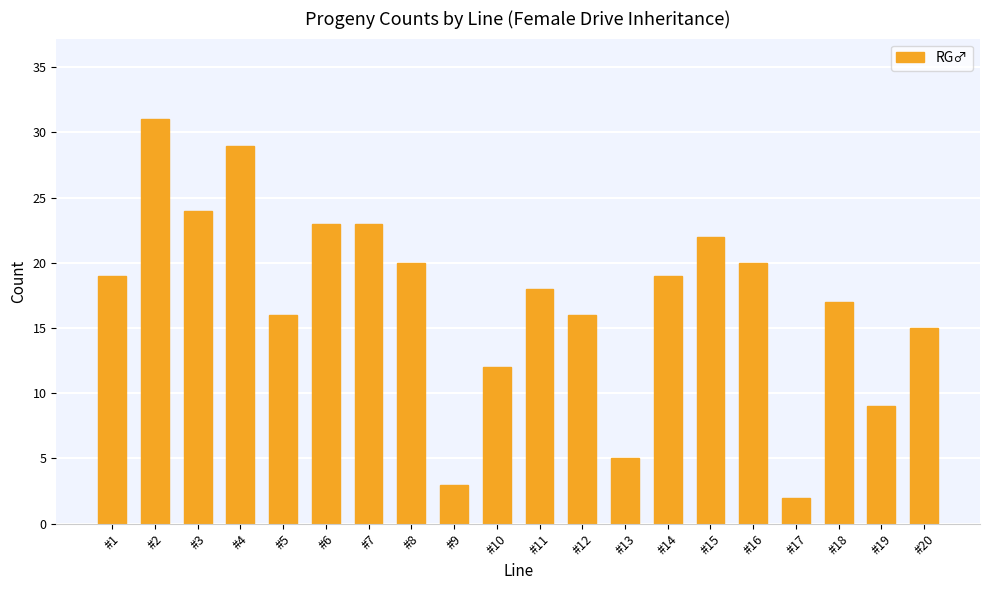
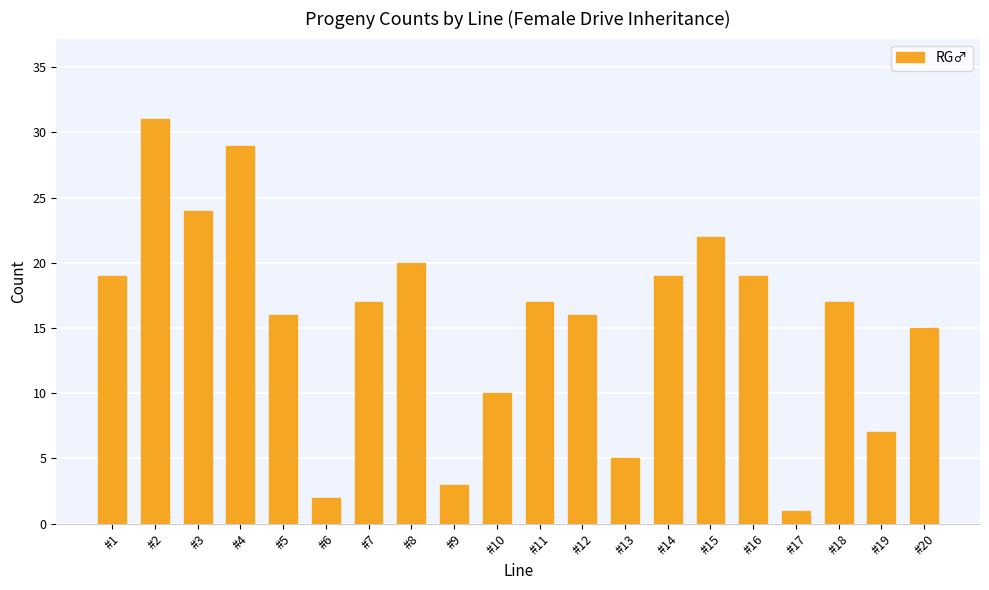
#6: 23 -> 2
#7: 23 -> 17
#10: 12 -> 10
#11: 18 -> 17
#16: 20 -> 19
#17: 2 -> 1
#19: 9 -> 7
